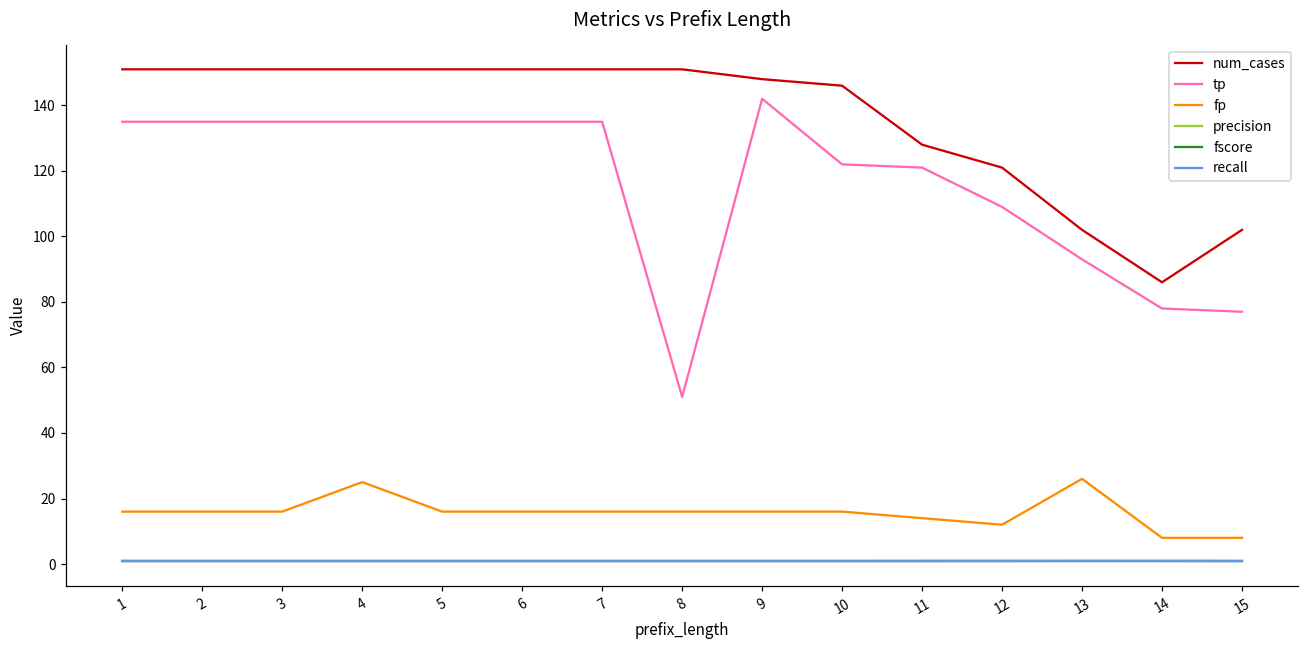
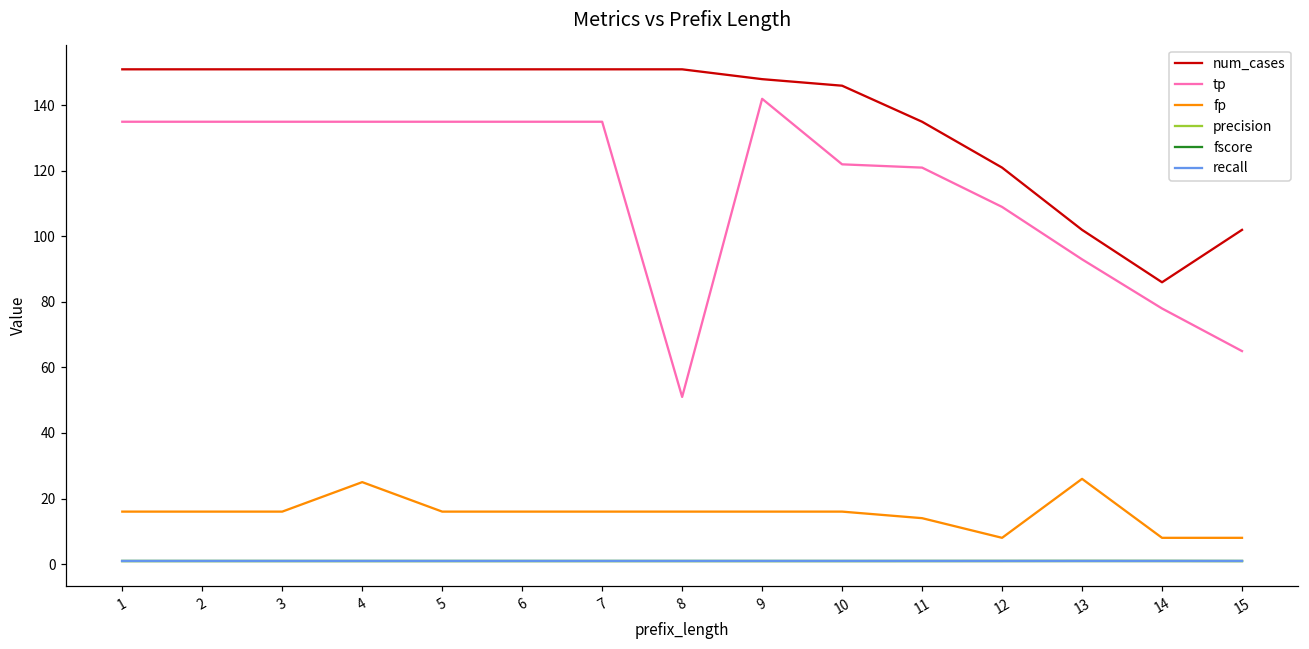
num_cases, 11: 128 -> 135
fp, 12: 12 -> 8
tp, 15: 77 -> 65
